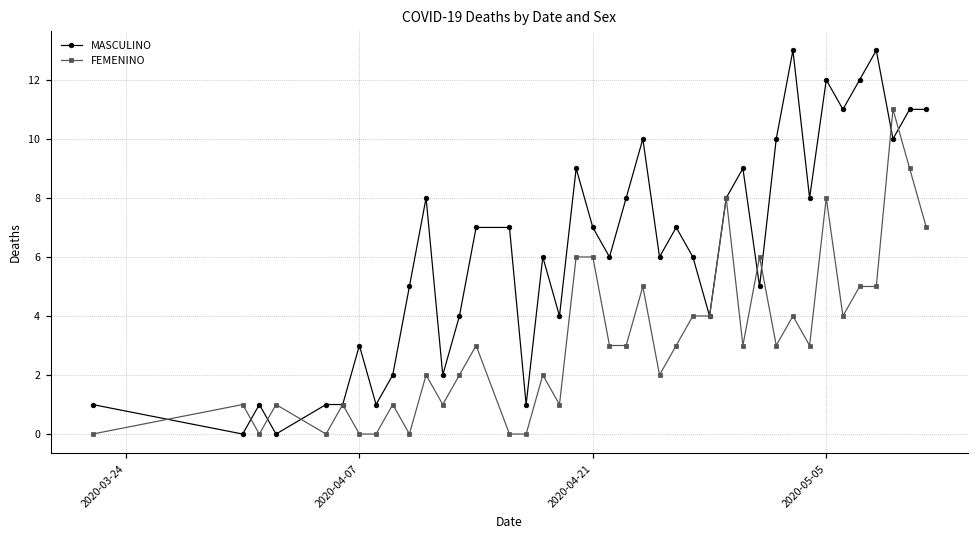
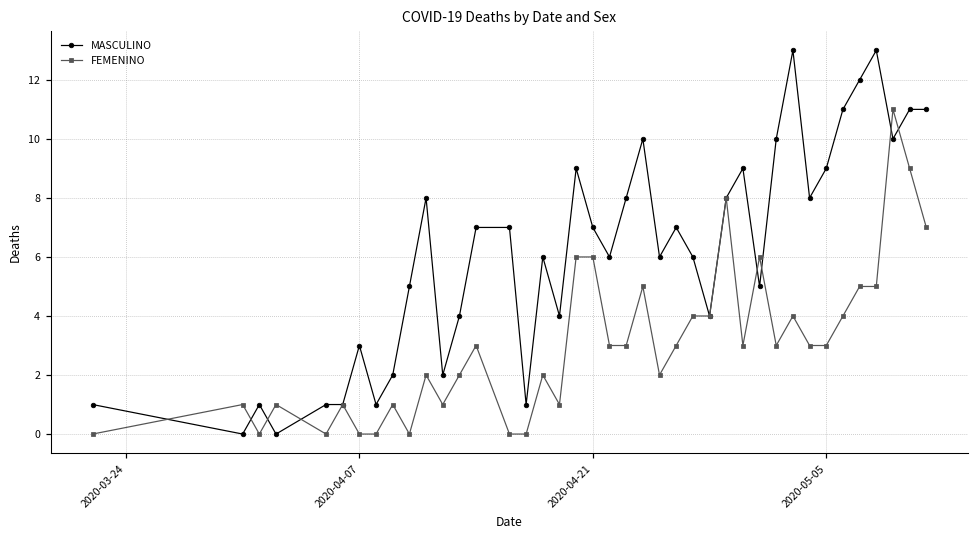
MASCULINO, 2020-05-05: 12 -> 9
FEMENINO, 2020-05-05: 8 -> 3
